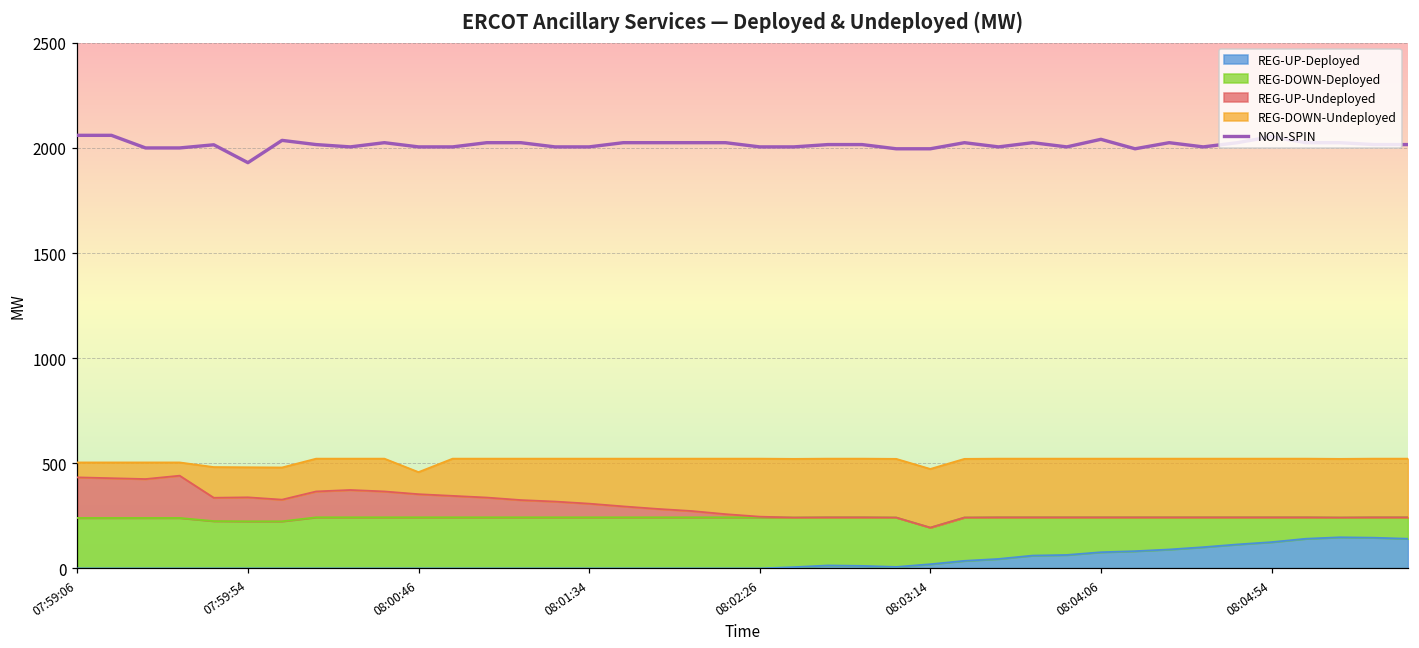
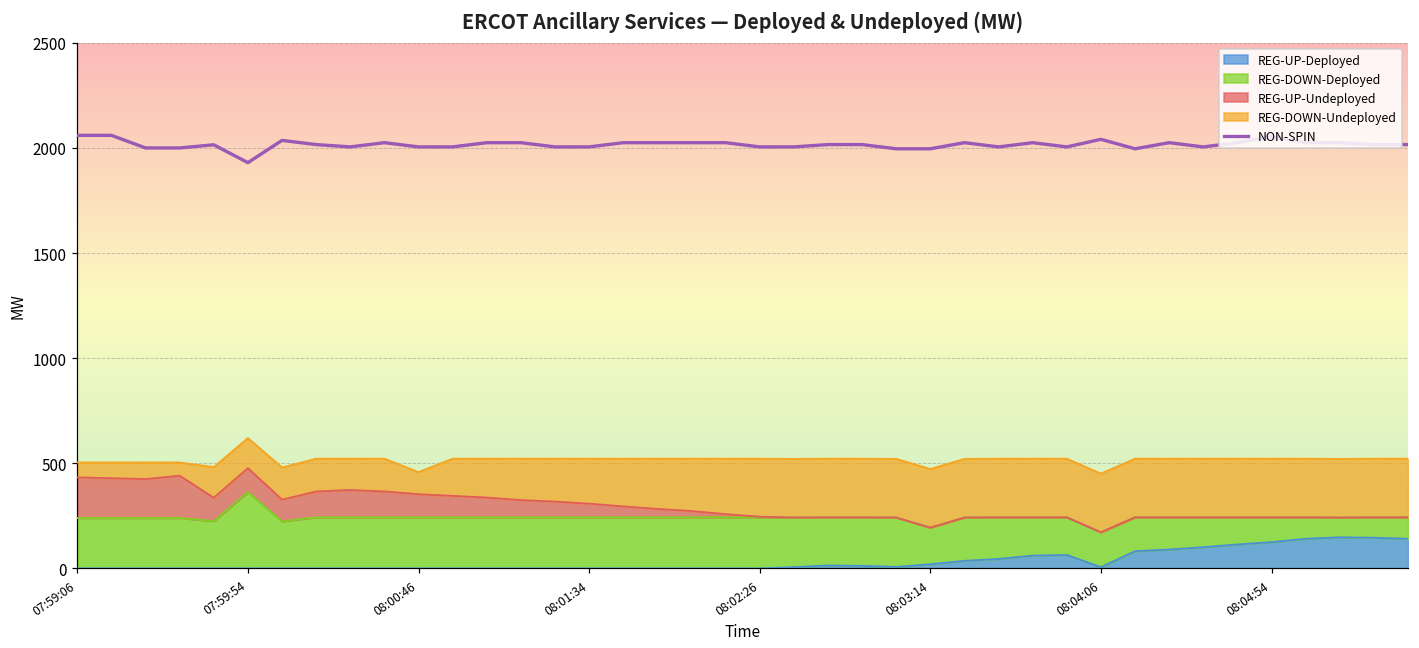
REG-DOWN-Deployed, 07:59:54: 220 -> 360
REG-UP-Deployed, 08:04:06: 80 -> 10
